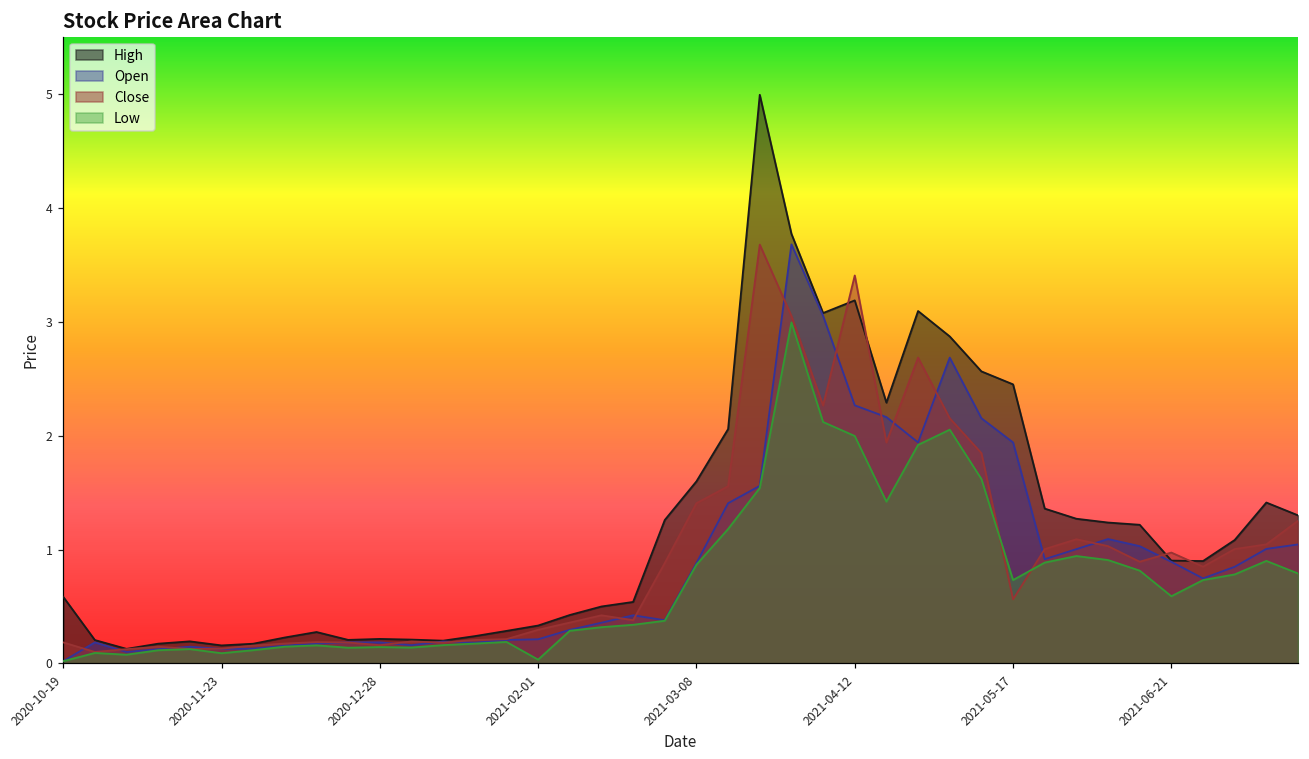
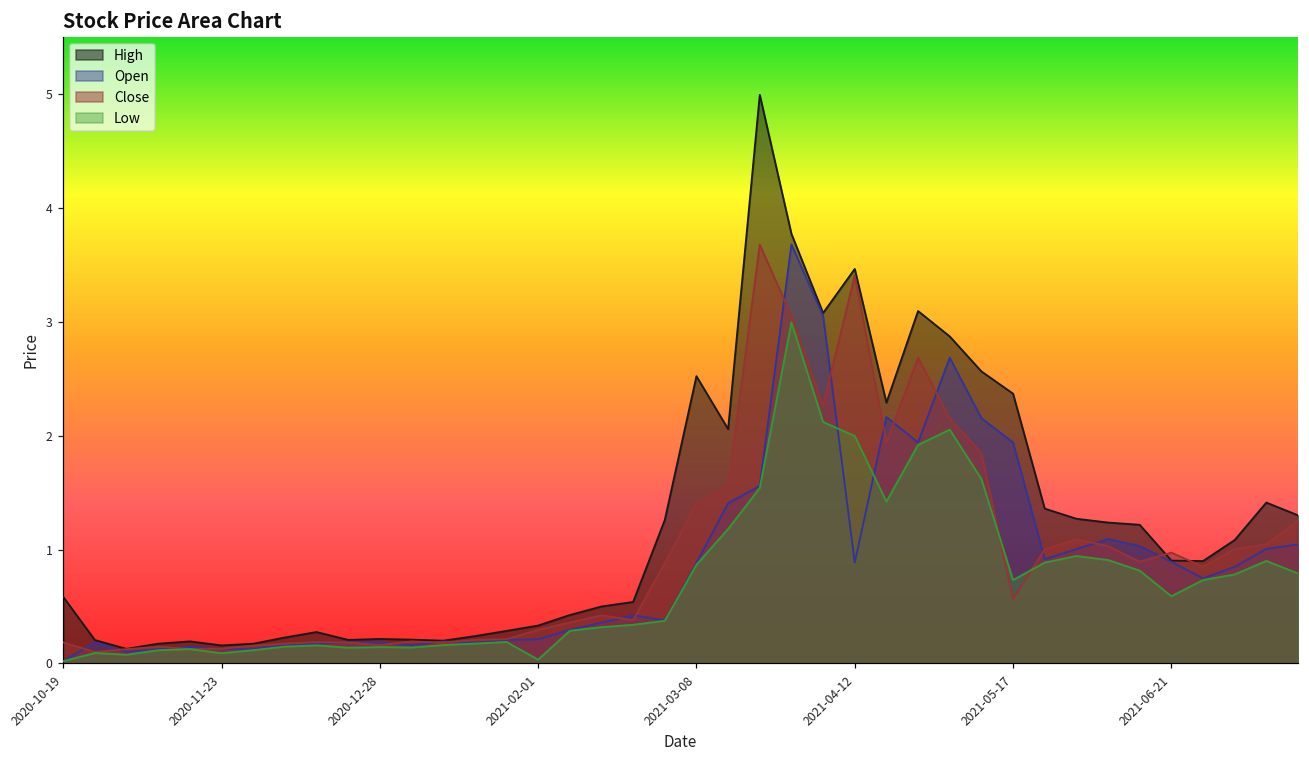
High, 2021-03-08: 1.60 -> 2.52
High, 2021-04-12: 3.19 -> 3.46
Open, 2021-04-12: 2.26 -> 0.89
High, 2021-05-17: 2.45 -> 2.37
